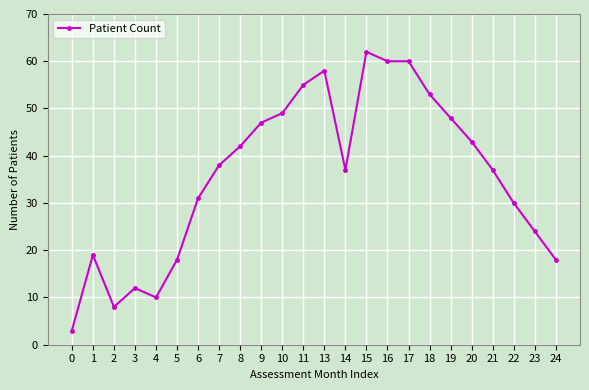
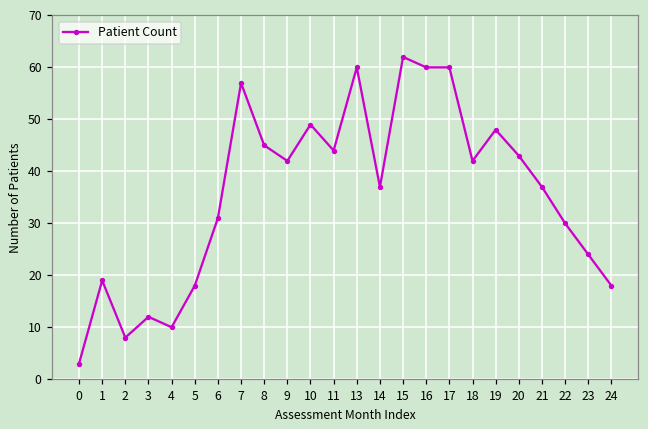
7: 38 -> 57
8: 42 -> 45
9: 47 -> 42
11: 55 -> 44
13: 58 -> 60
18: 53 -> 42
